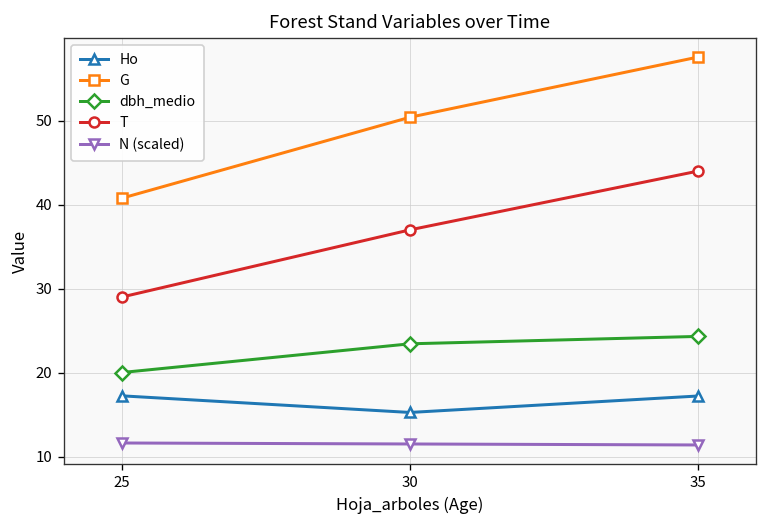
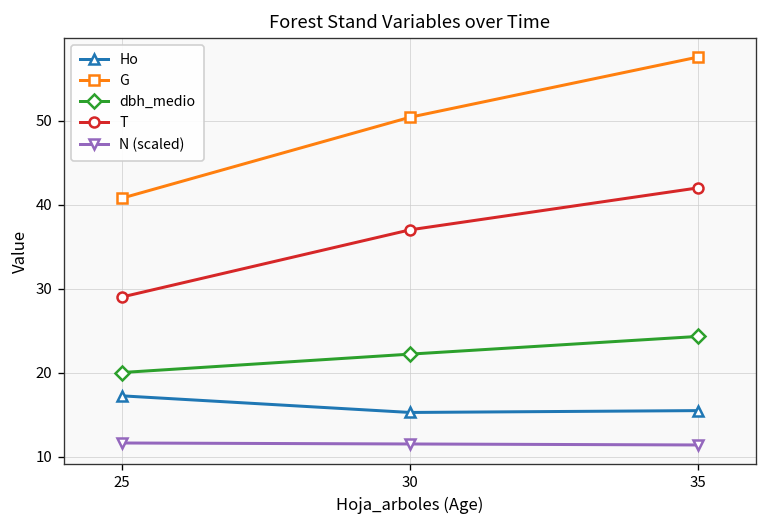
dbh_medio, 30: 23 -> 22
Ho, 35: 17 -> 15
T, 35: 44 -> 42
